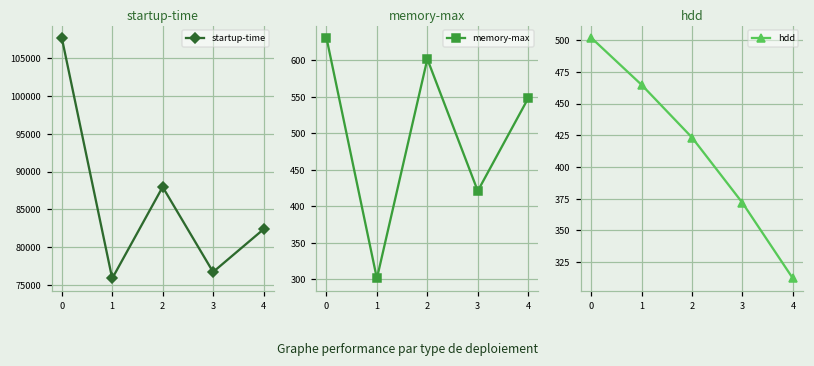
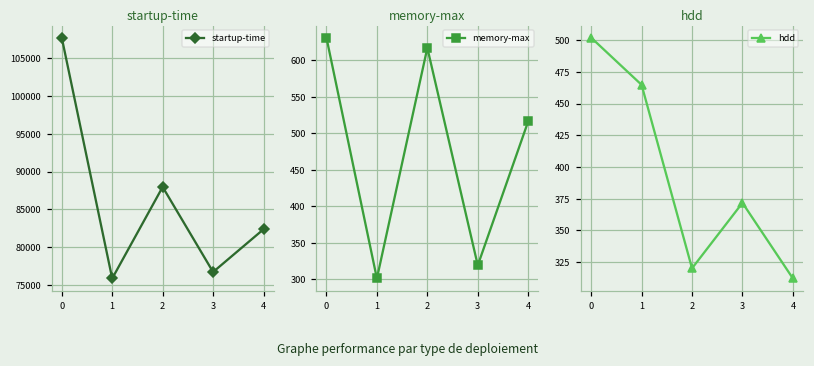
memory-max, 2: 600 -> 620
memory-max, 3: 420 -> 320
memory-max, 4: 550 -> 520
hdd, 2: 423 -> 320
